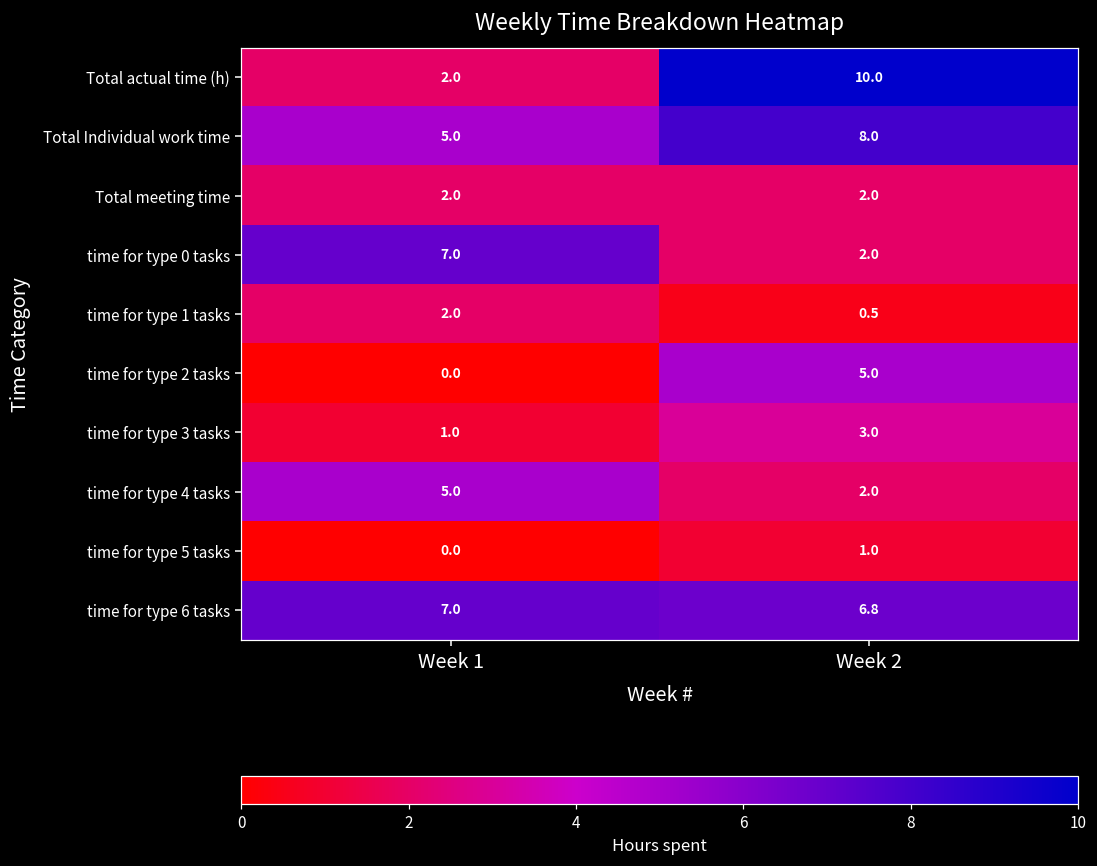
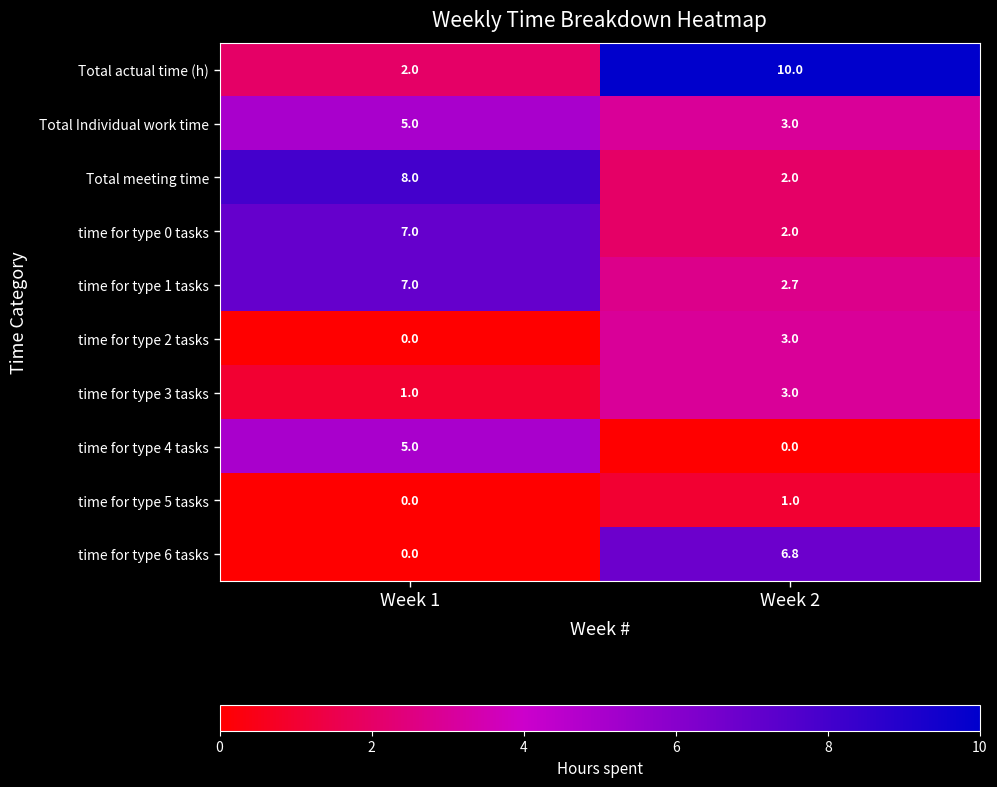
Total Individual work time, Week 2: 8.0 -> 3.0
Total meeting time, Week 1: 2.0 -> 8.0
time for type 1 tasks, Week 1: 2.0 -> 7.0
time for type 1 tasks, Week 2: 0.5 -> 2.7
time for type 2 tasks, Week 2: 5.0 -> 3.0
time for type 4 tasks, Week 2: 2.0 -> 0.0
time for type 6 tasks, Week 1: 7.0 -> 0.0
